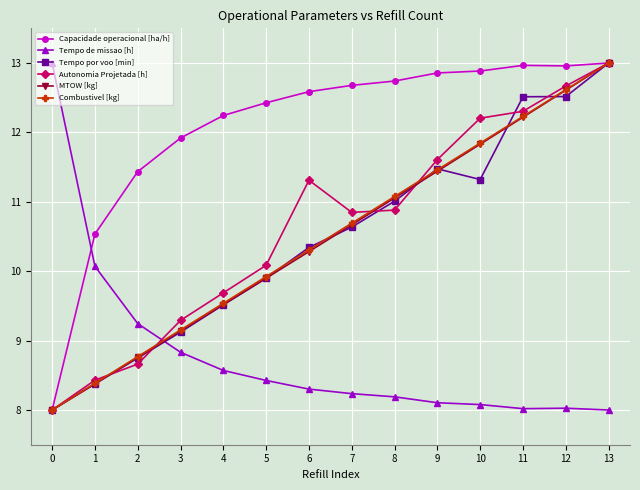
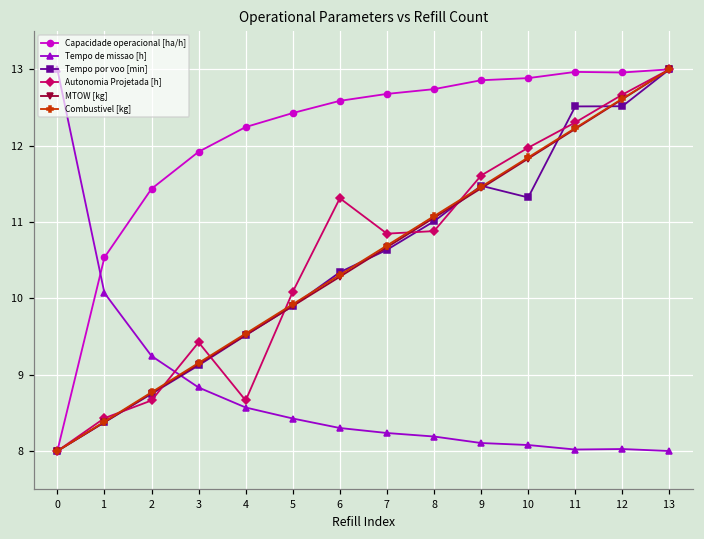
Autonomia Projetada [h], 3: 9.3 -> 9.4
Autonomia Projetada [h], 4: 9.7 -> 8.7
Autonomia Projetada [h], 10: 12.2 -> 12.0
